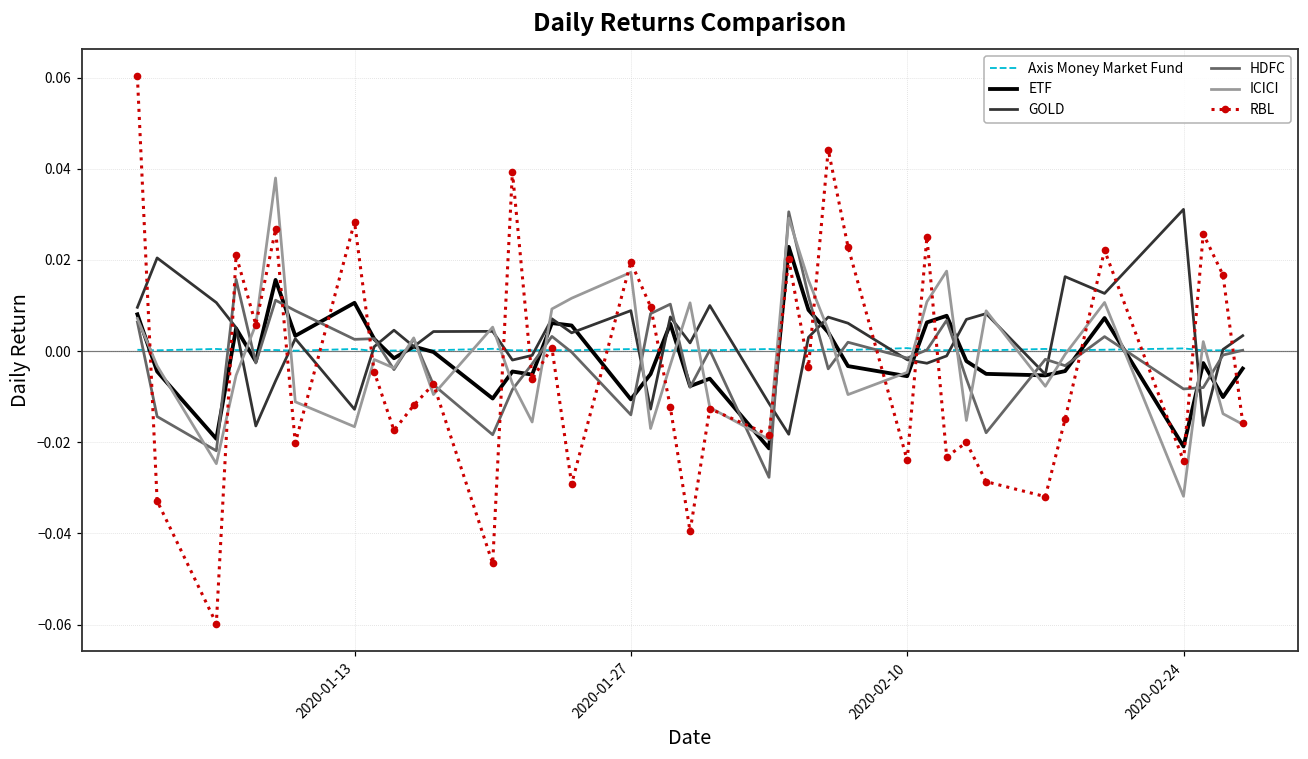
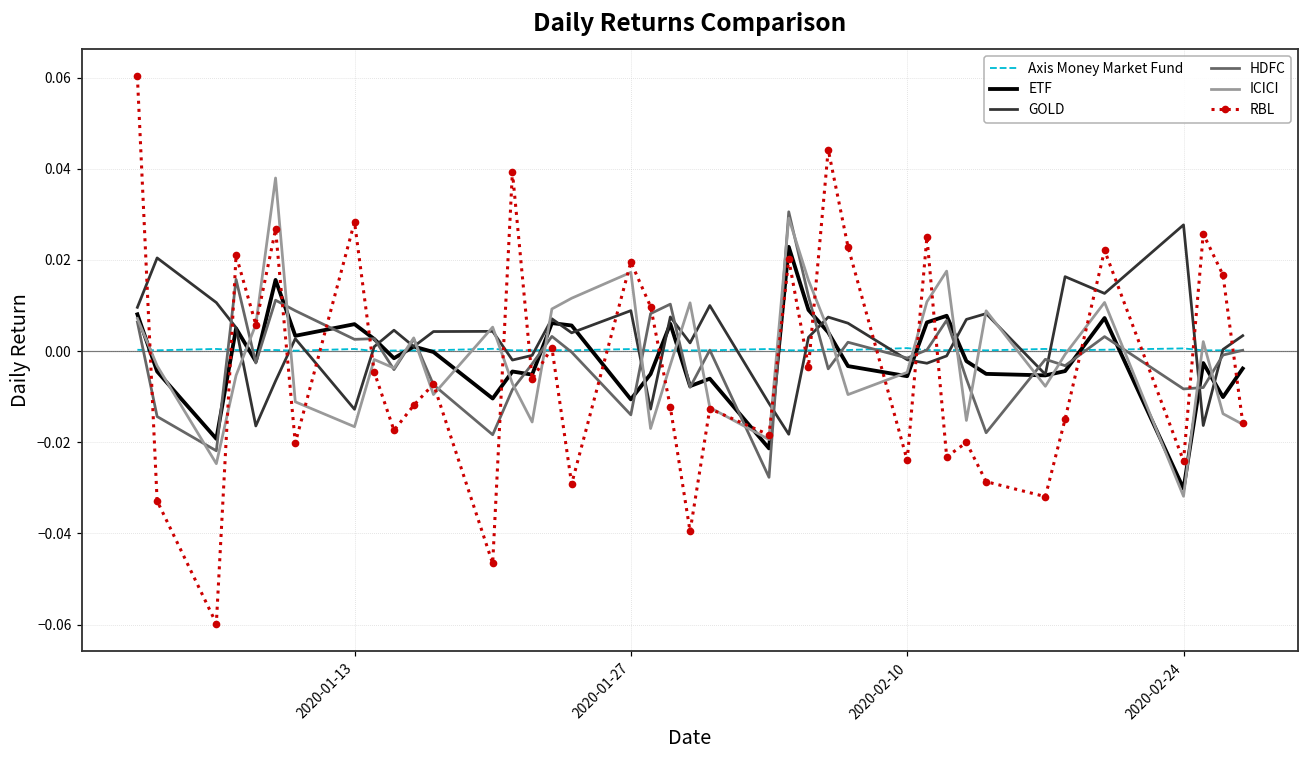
ETF, 2020-01-13: 0.011 -> 0.006
ETF, 2020-02-24: -0.021 -> -0.030
GOLD, 2020-02-24: 0.031 -> 0.028
